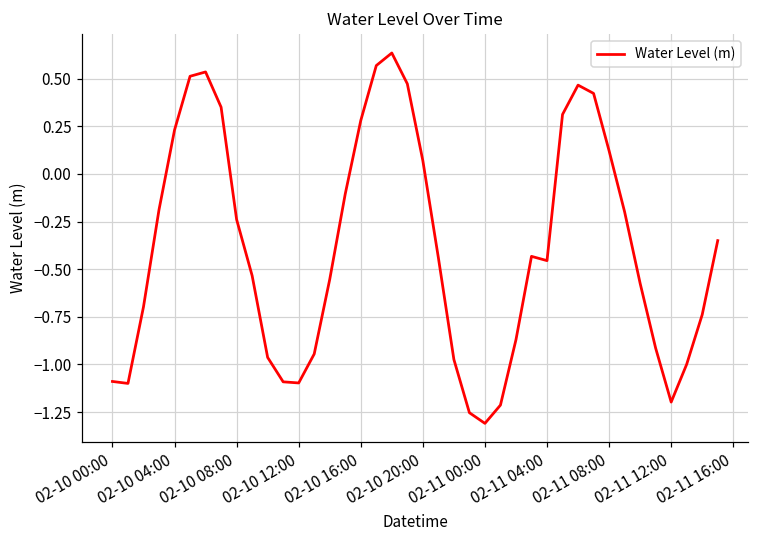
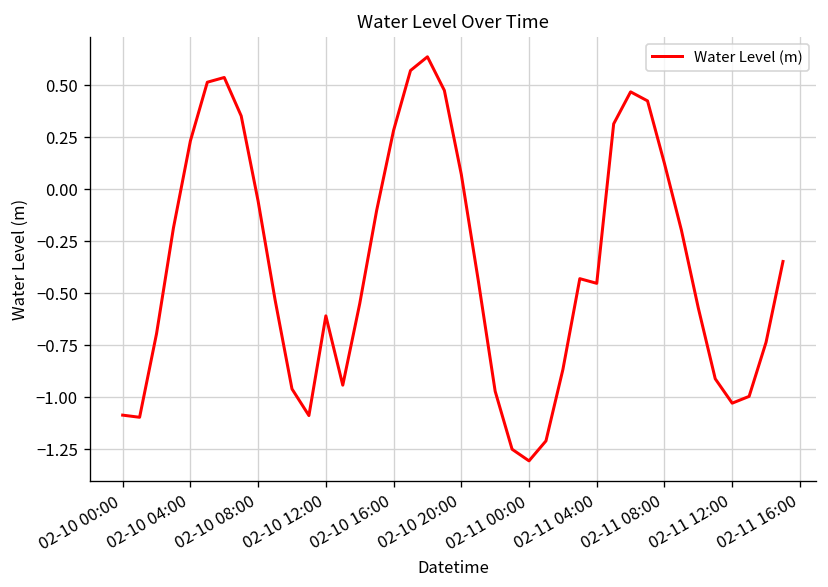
02-10 08:00: -0.24 -> -0.06
02-10 12:00: -1.10 -> -0.61
02-11 12:00: -1.20 -> -1.03
